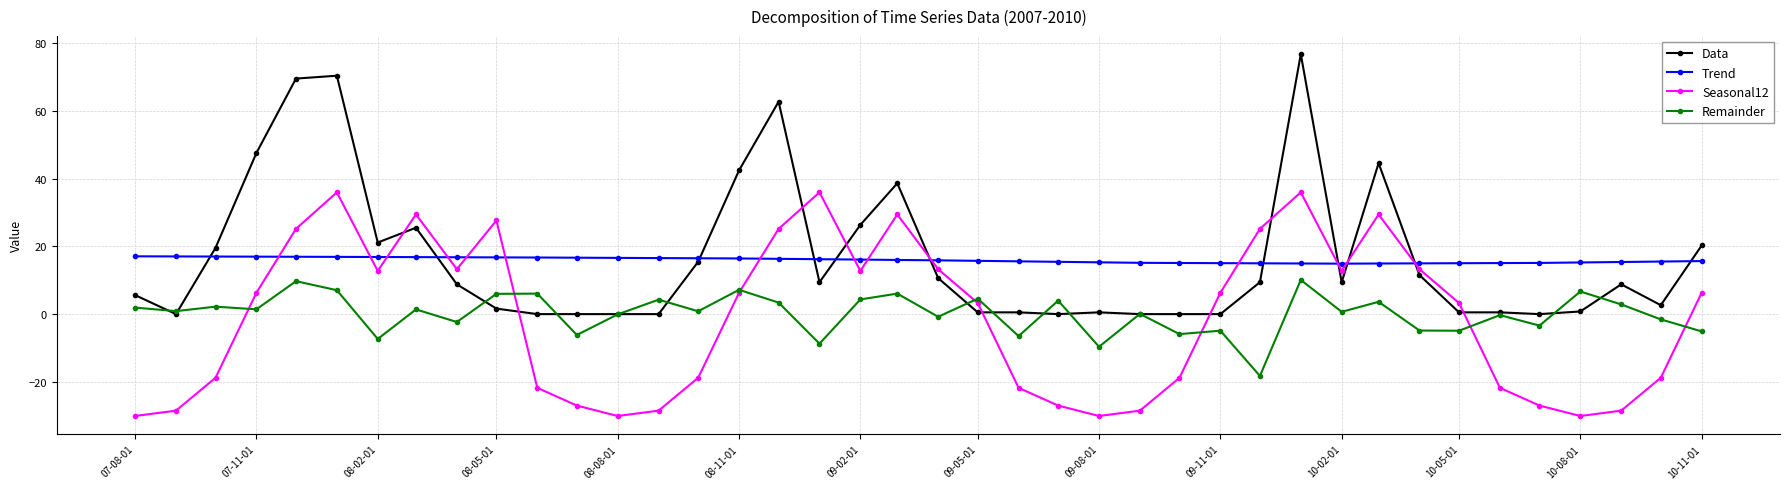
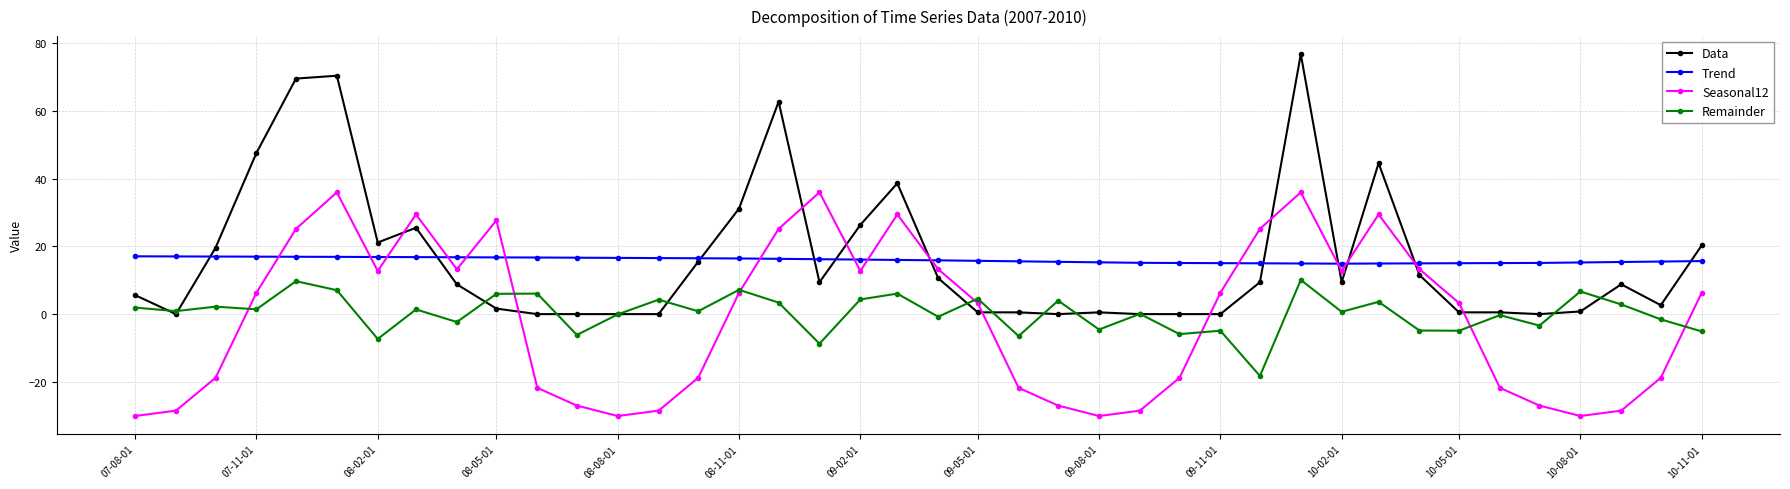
Data, 08-11-01: 42 -> 31
Remainder, 09-08-01: -10 -> -5
